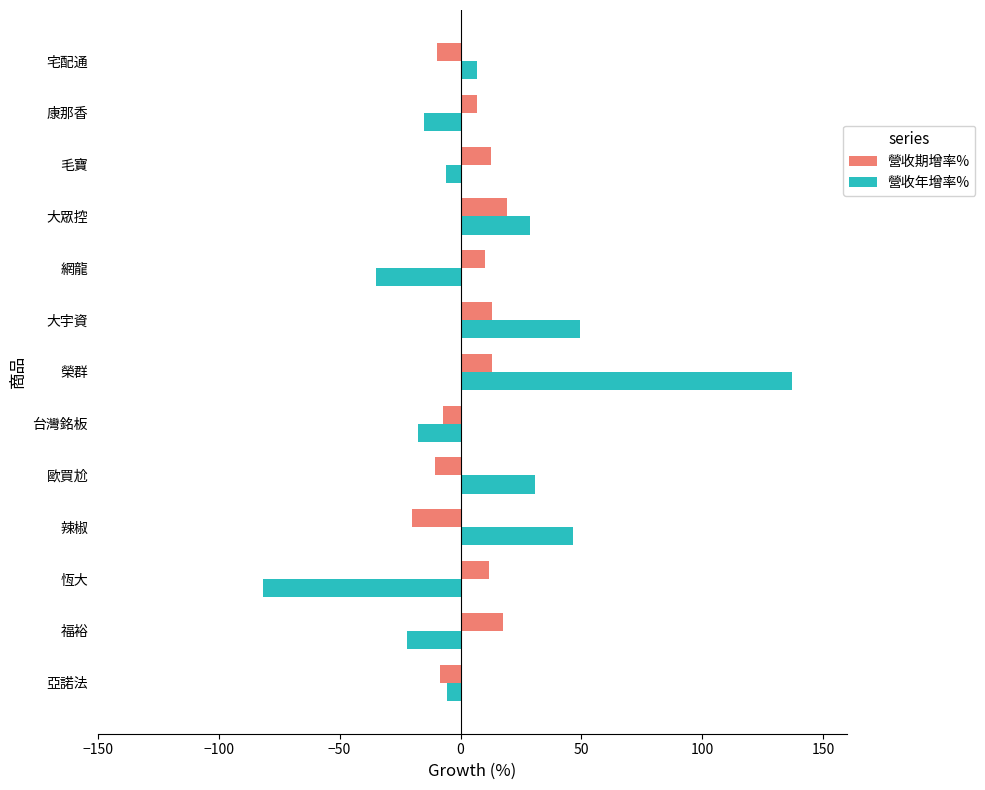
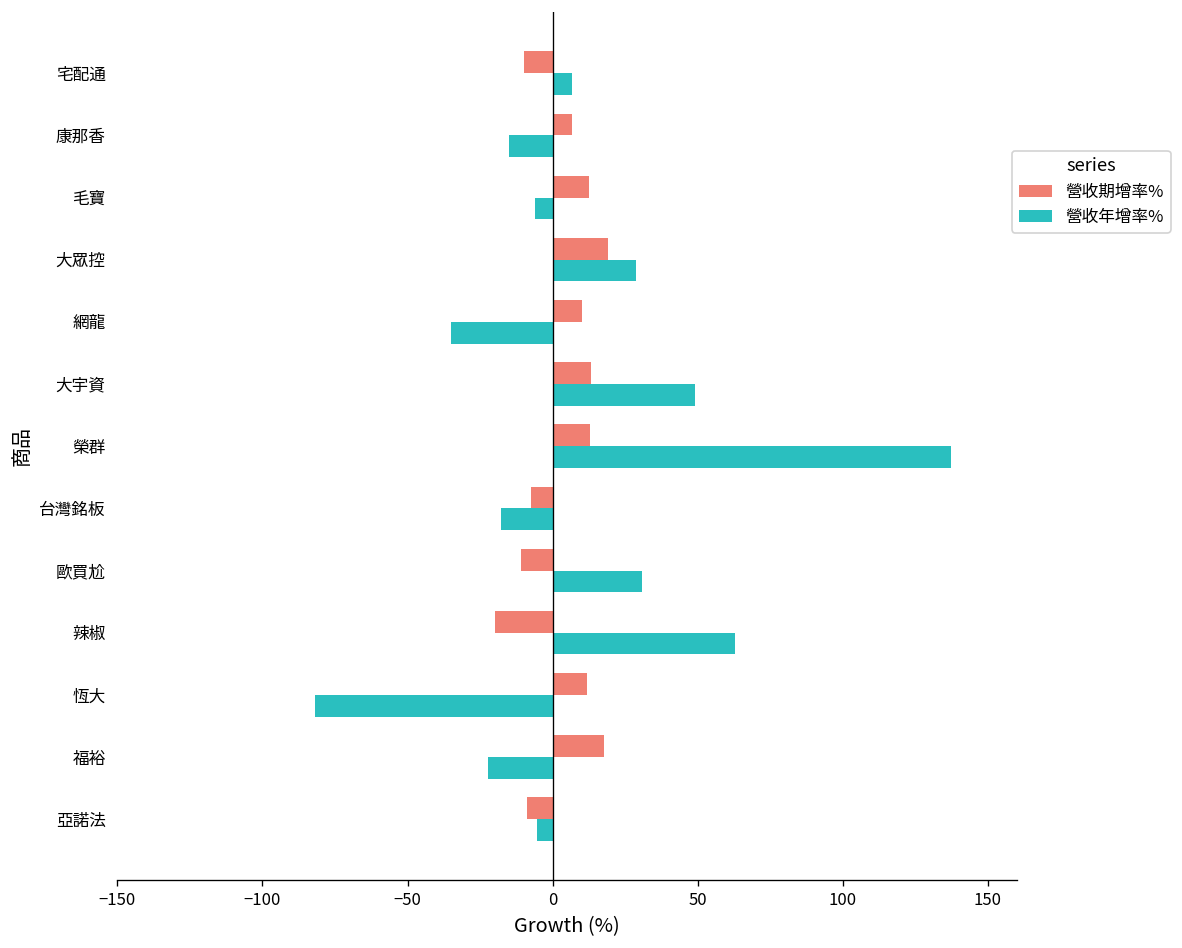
營收年增率%, 辣椒: 47 -> 63
